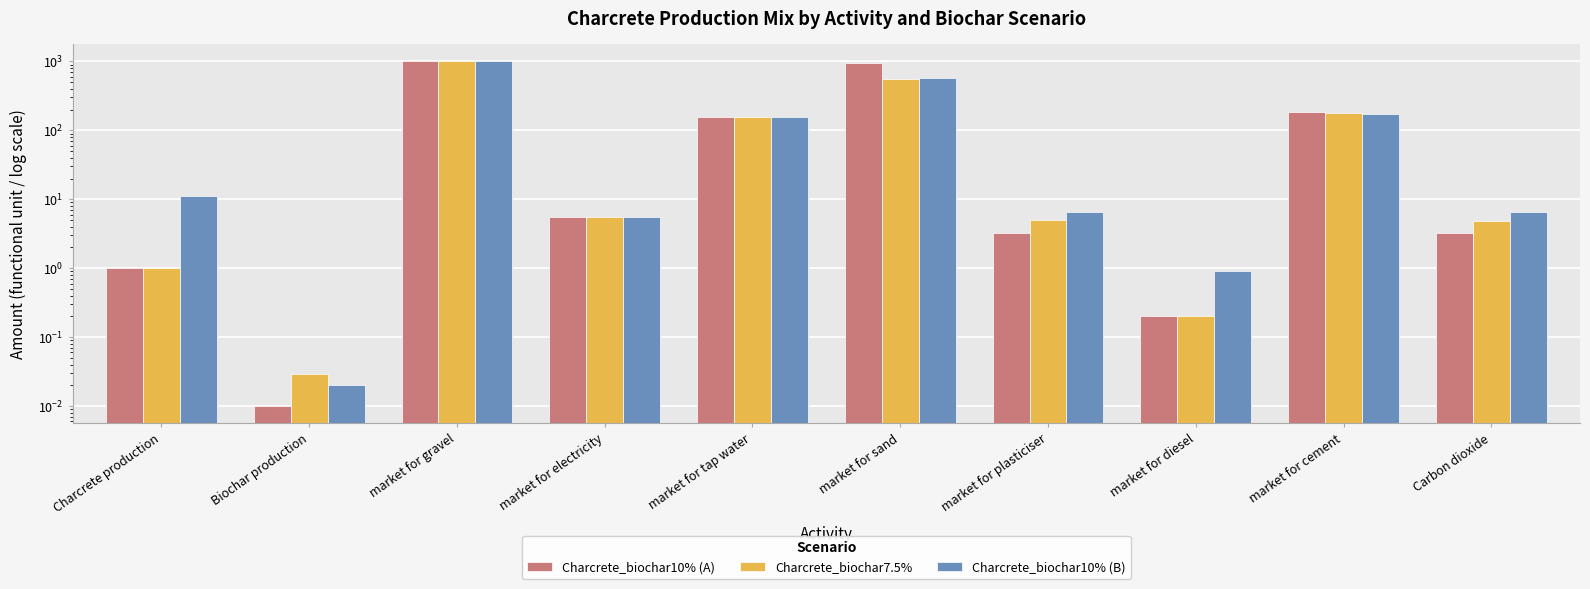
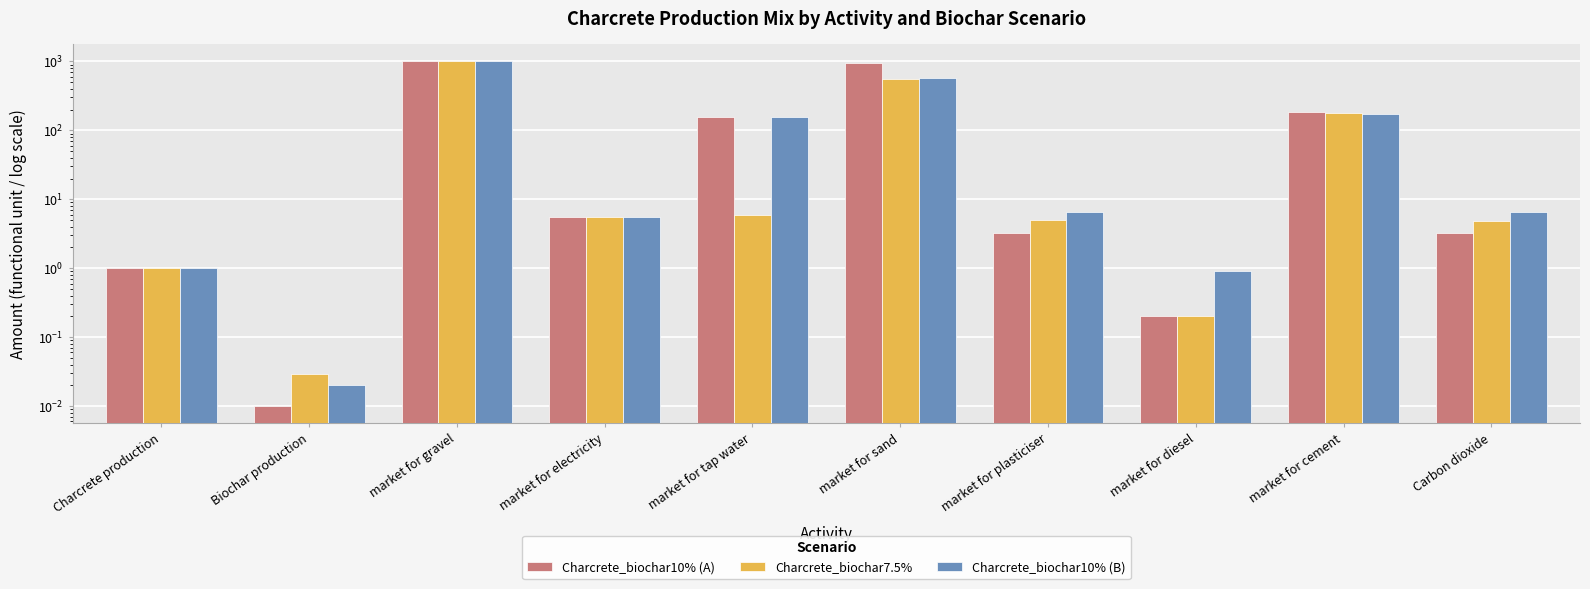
Charcrete_biochar10% (B), Charcrete production: 11 -> 1
Charcrete_biochar7.5%, market for tap water: 160 -> 6
